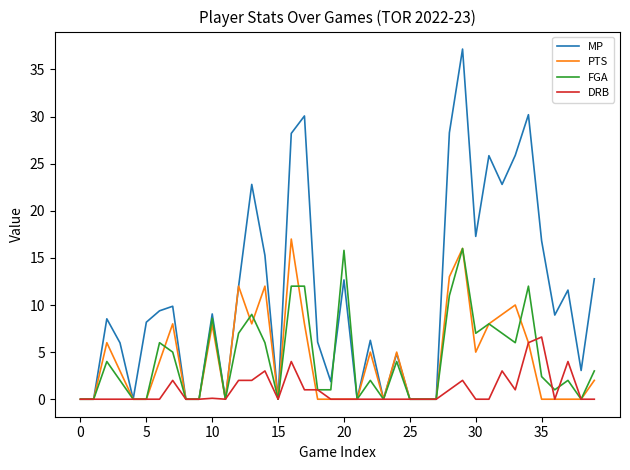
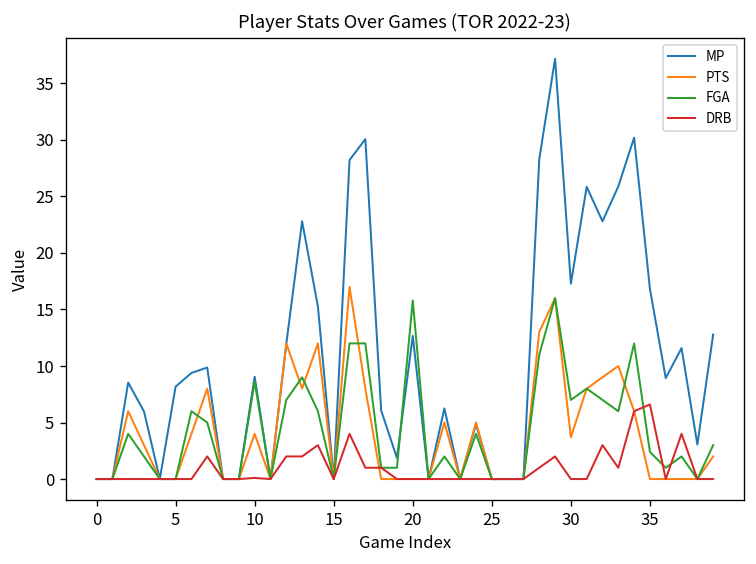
PTS, 10: 8 -> 4
PTS, 30: 5 -> 4
